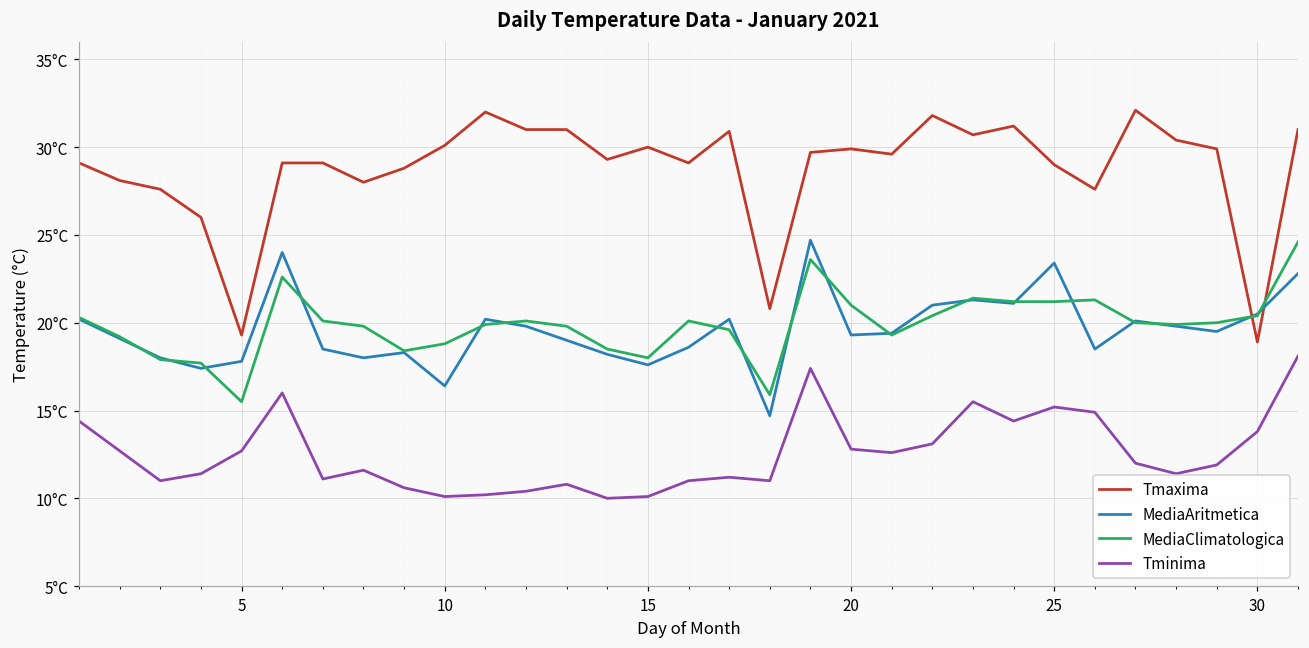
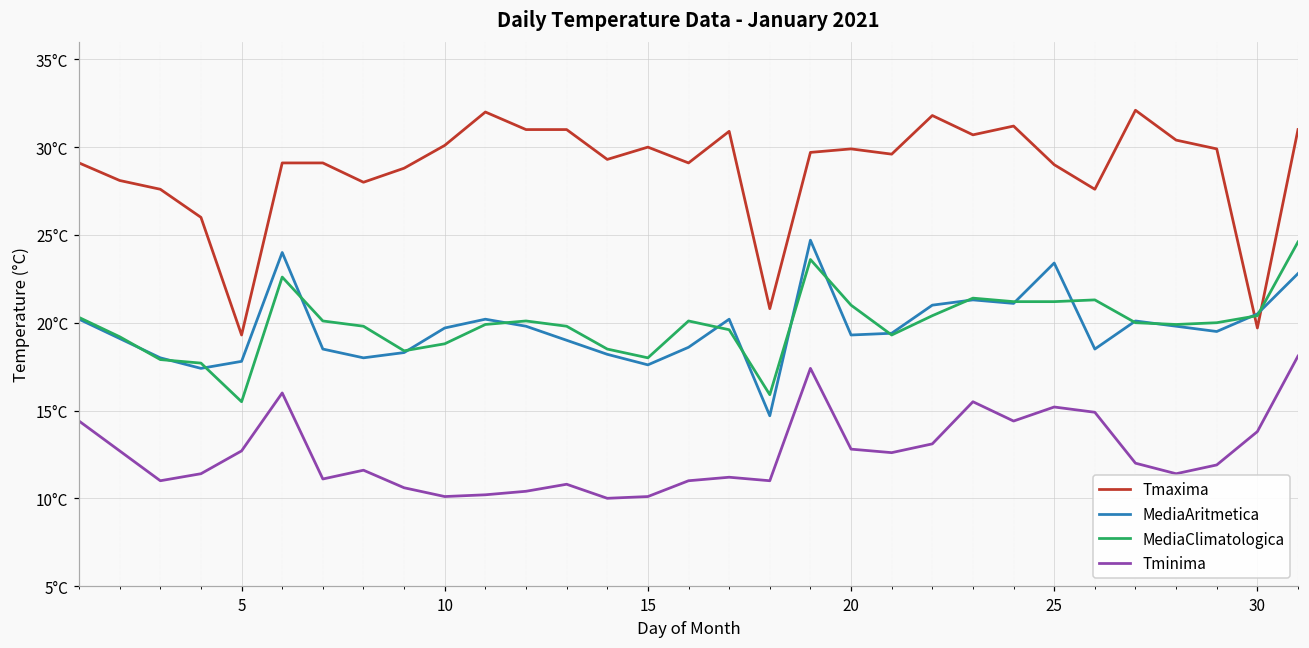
MediaAritmetica, 10: 16.4°C -> 19.7°C
Tmaxima, 30: 18.9°C -> 19.7°C
